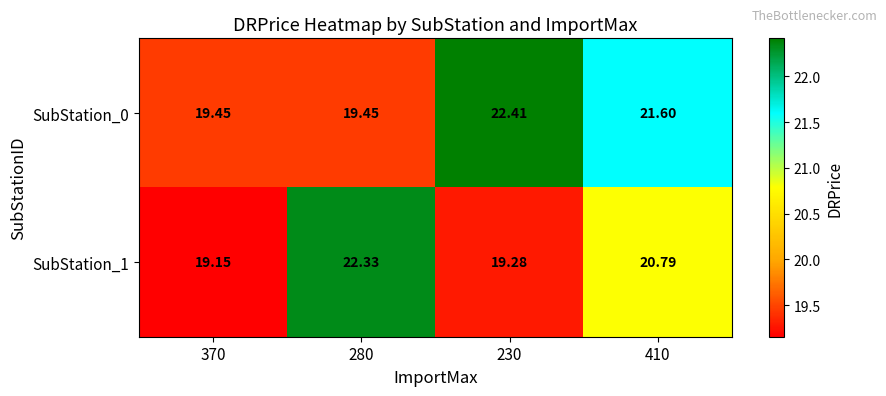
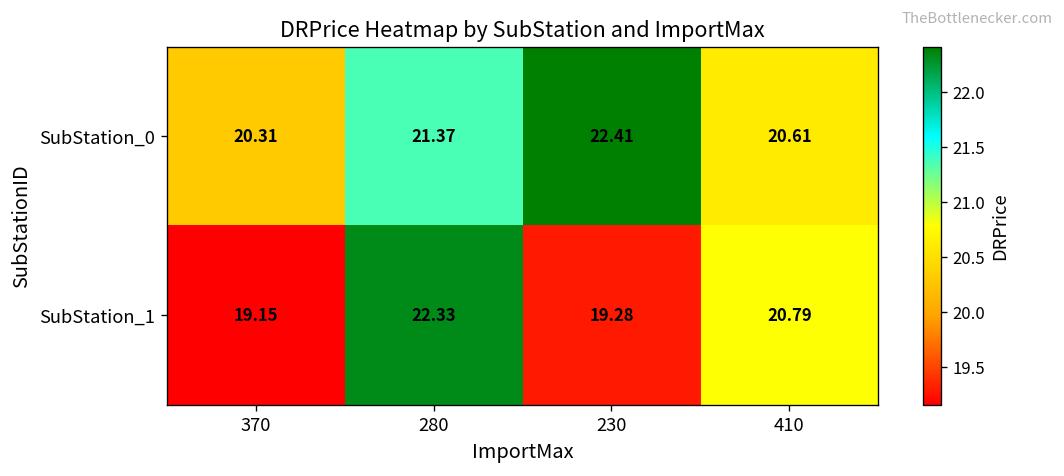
SubStation_0, 370: 19.45 -> 20.31
SubStation_0, 280: 19.45 -> 21.37
SubStation_0, 410: 21.60 -> 20.61
